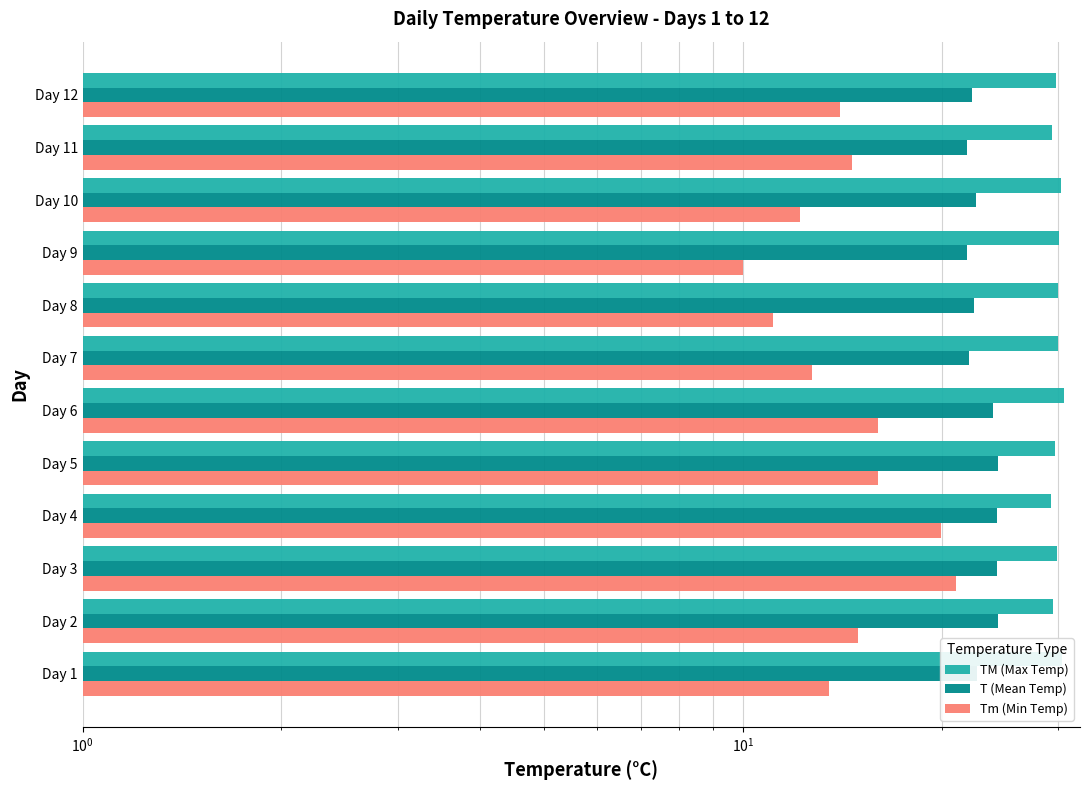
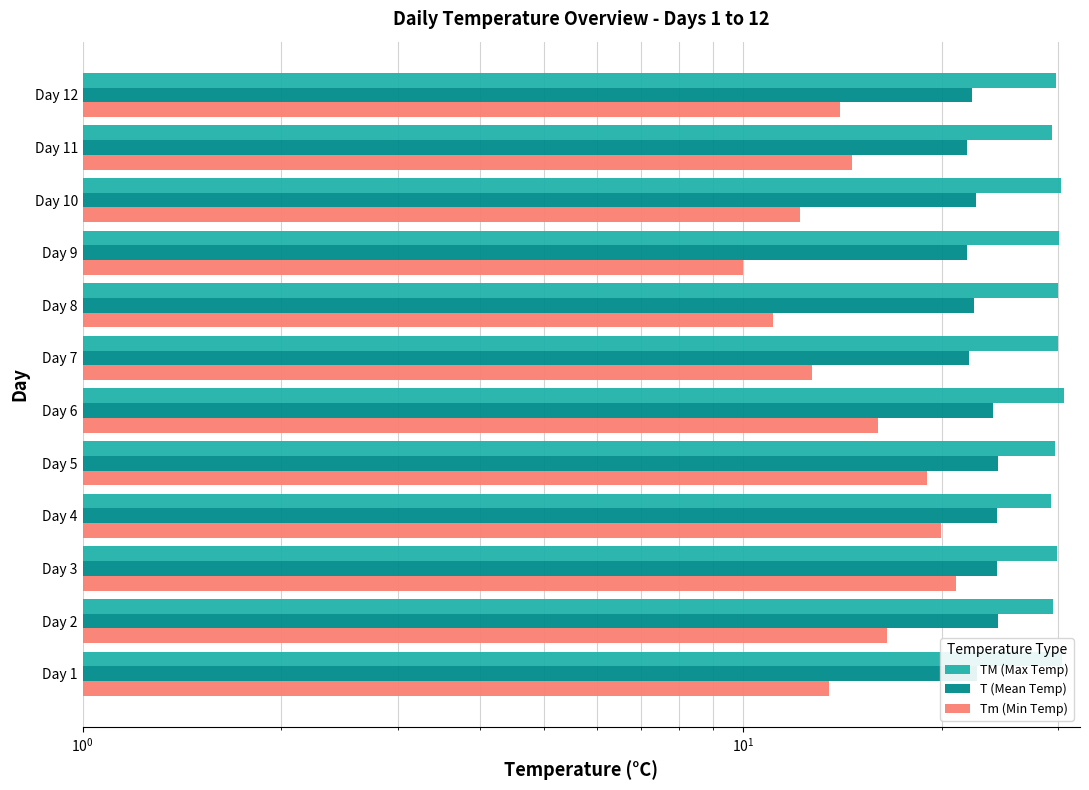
Tm (Min Temp), Day 5: 16 -> 19
Tm (Min Temp), Day 2: 14.9 -> 16.5
